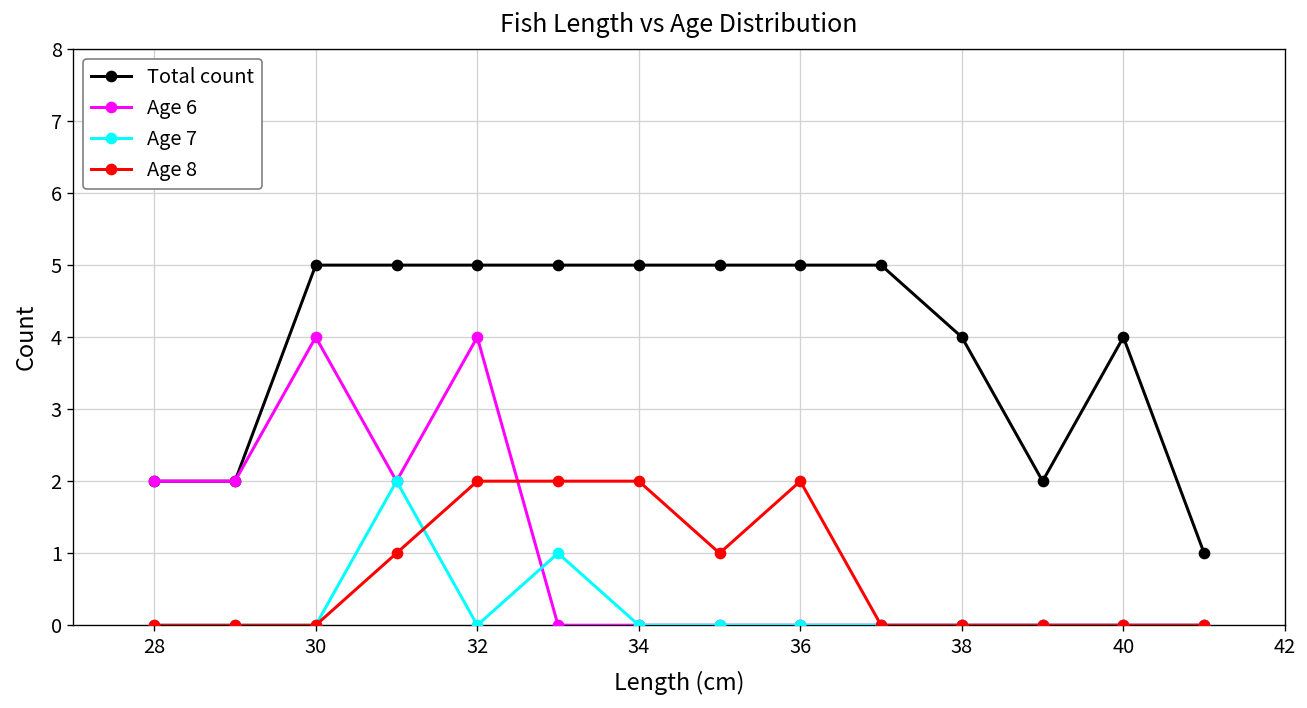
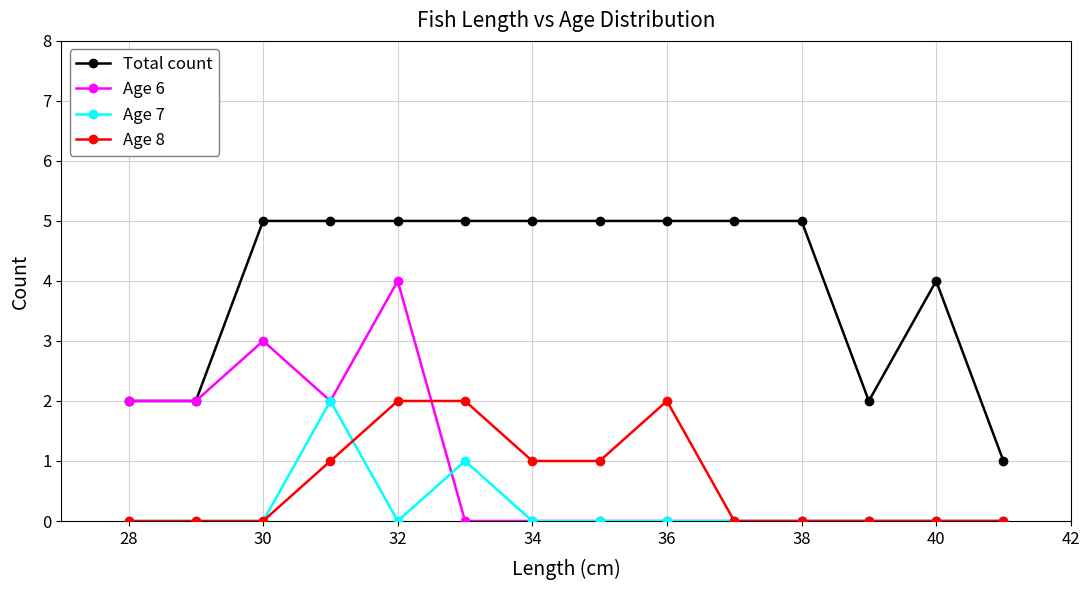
Age 6, 30: 4 -> 3
Age 8, 34: 2 -> 1
Total count, 38: 4 -> 5
